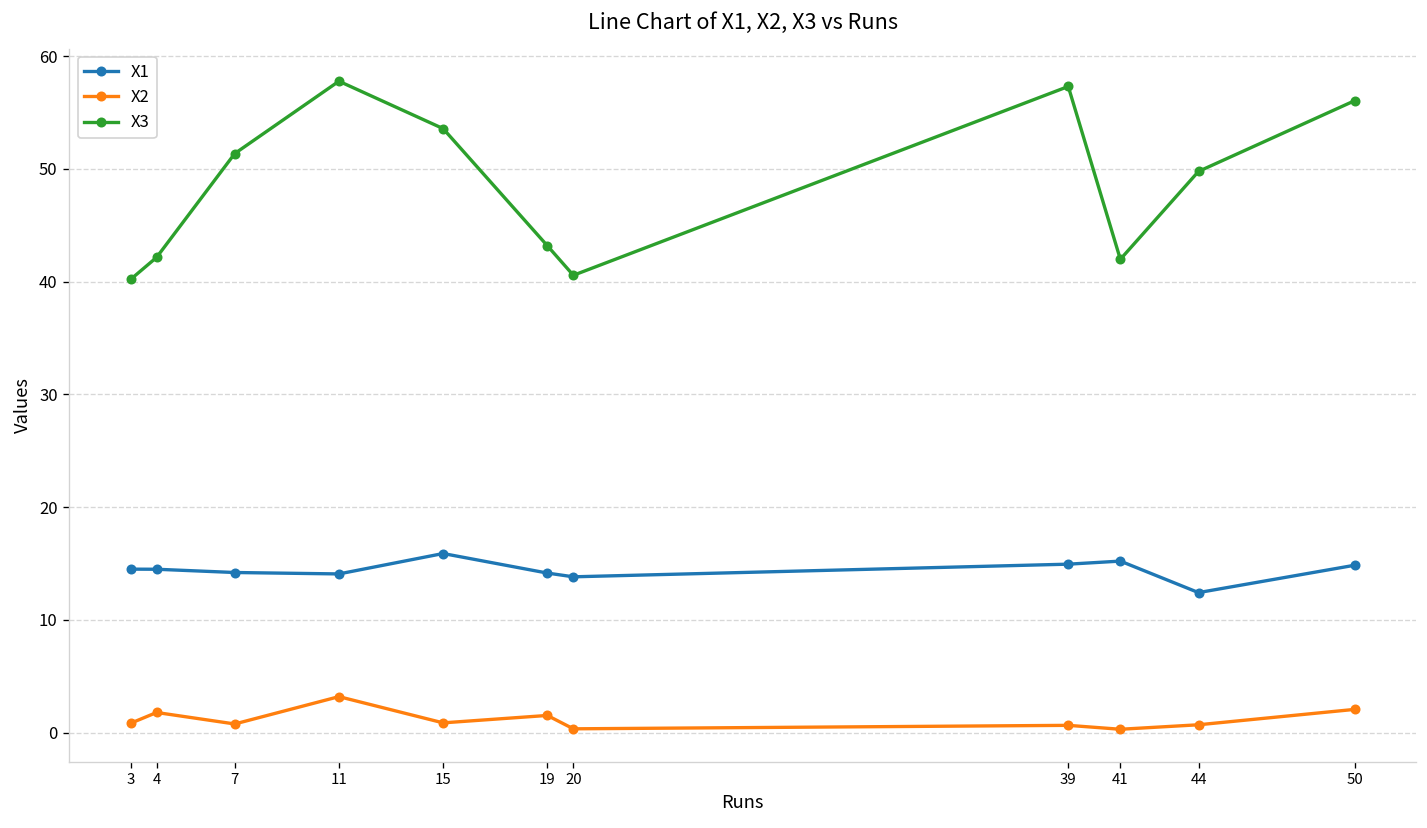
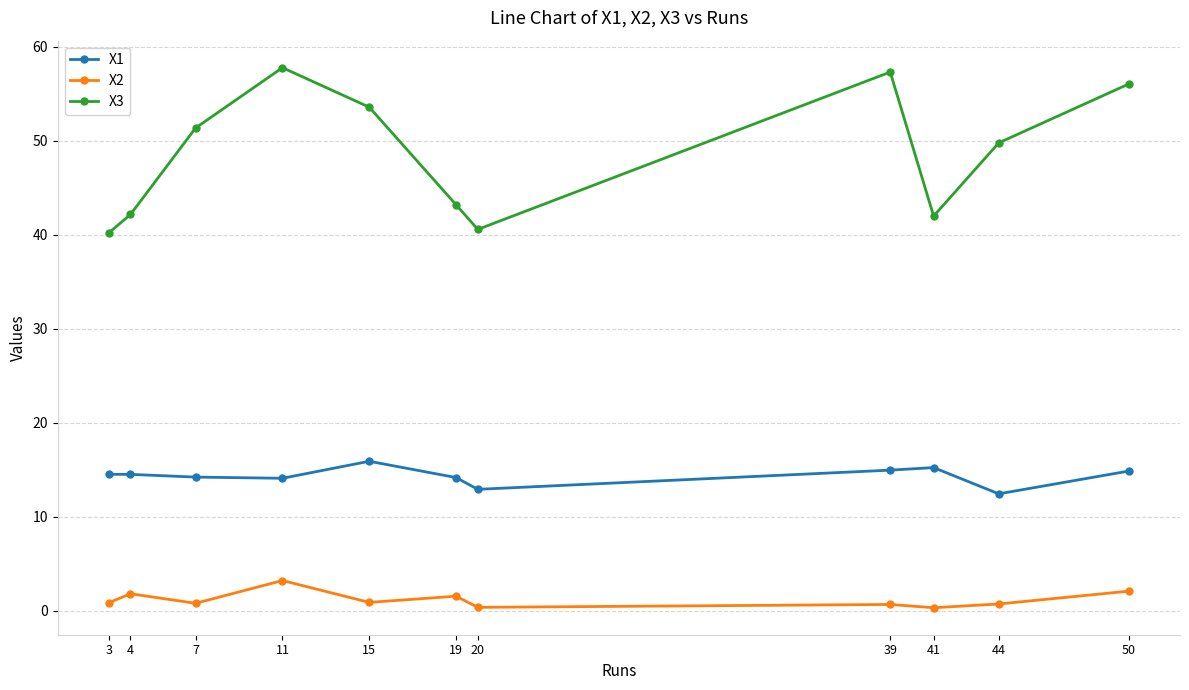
X1, 20: 14 -> 13
